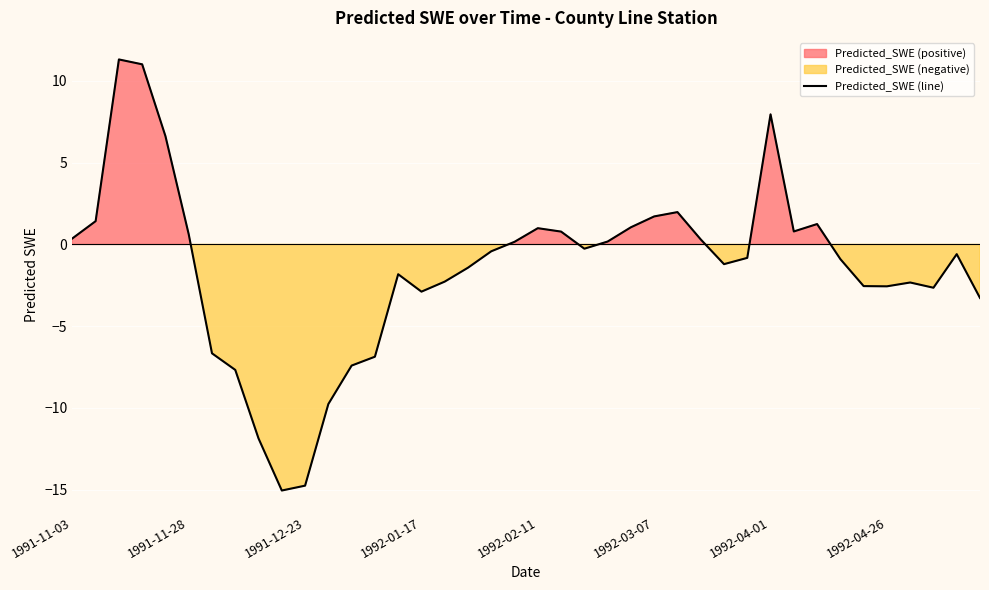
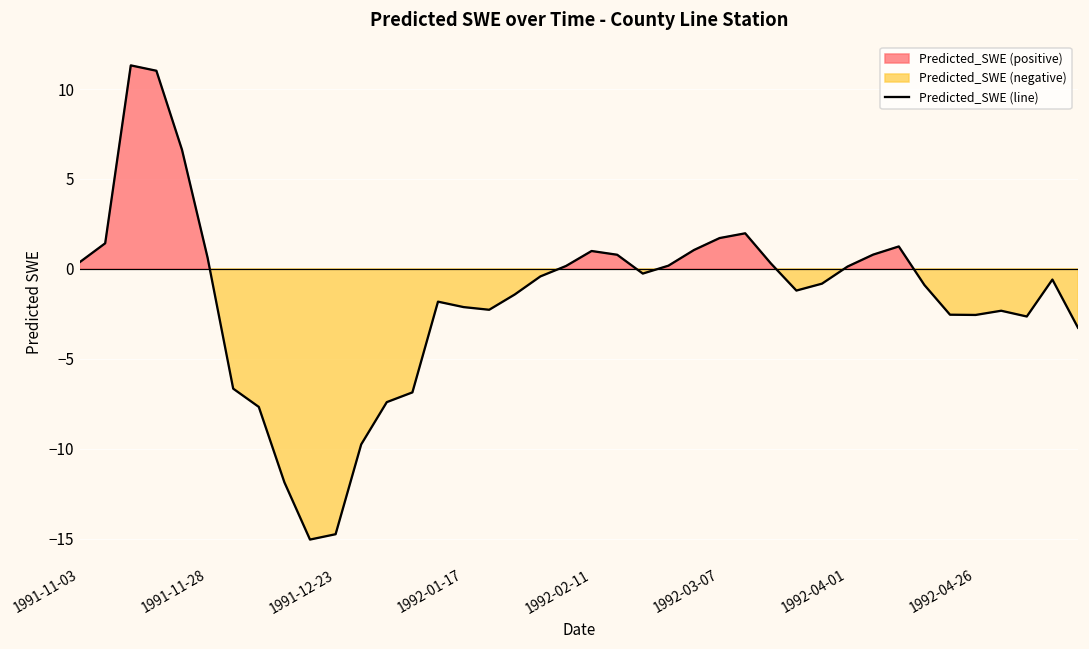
1992-01-17: -2.9 -> -2.1
1992-04-01: 8.0 -> 0.1
